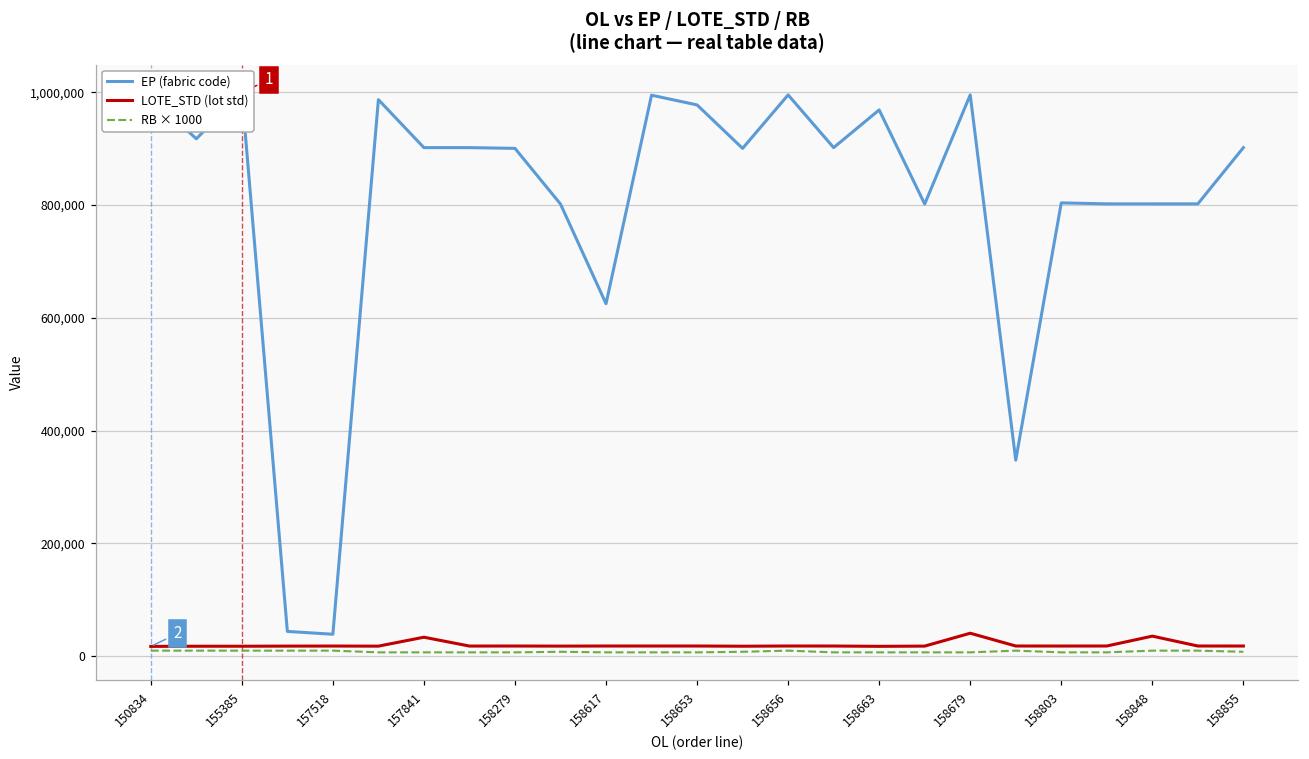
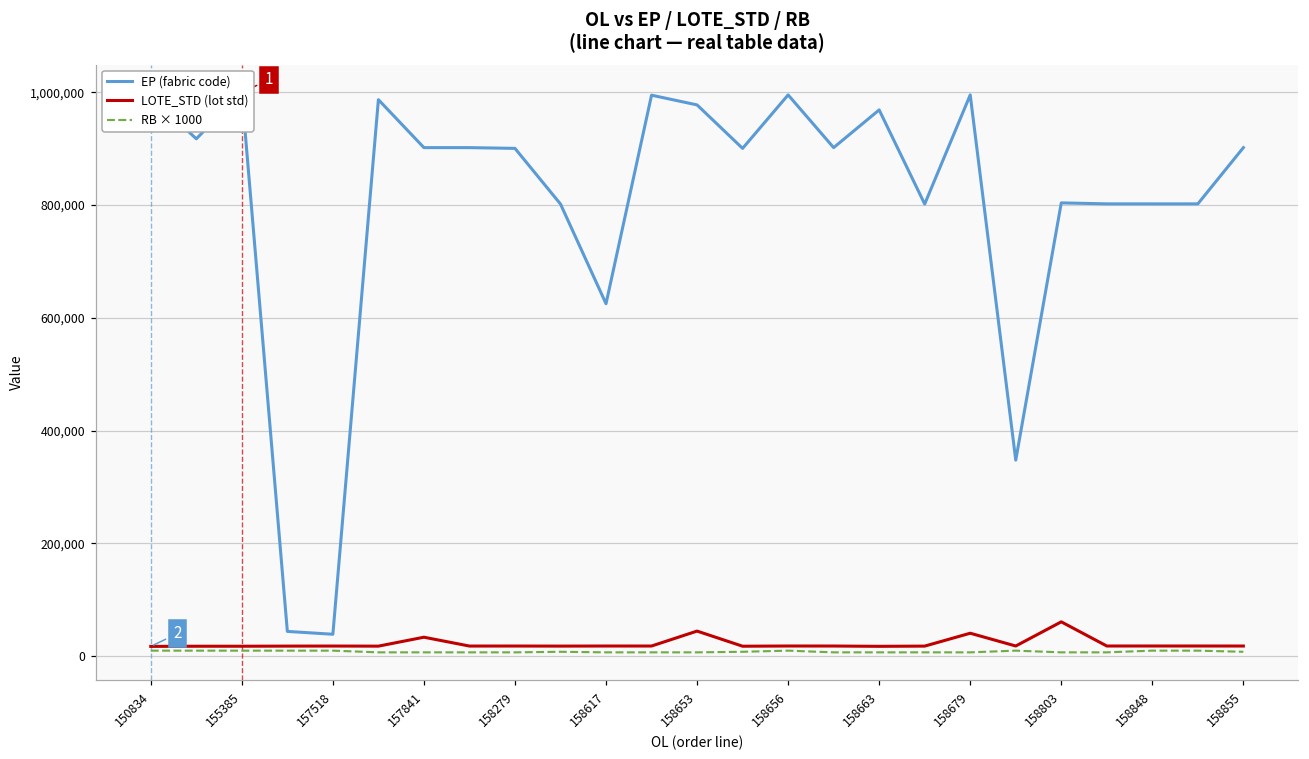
LOTE_STD (lot std), 158653: 20,000 -> 40,000
LOTE_STD (lot std), 158803: 20,000 -> 60,000
LOTE_STD (lot std), 158848: 40,000 -> 20,000
